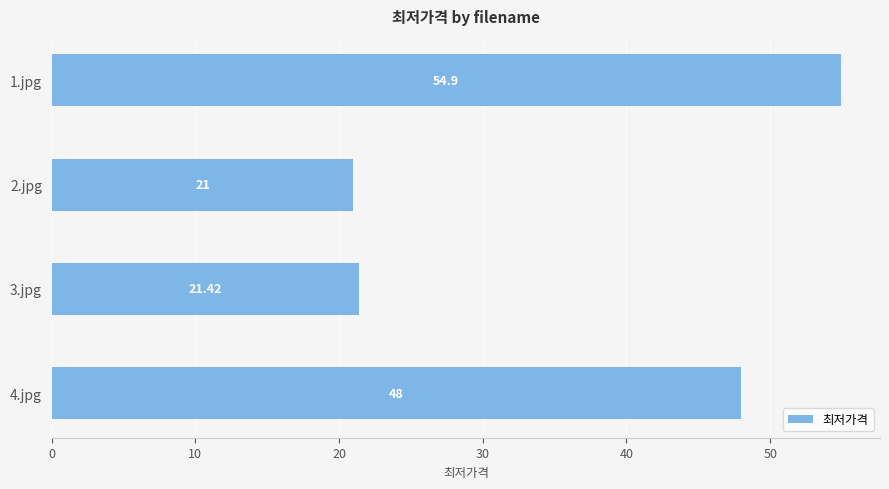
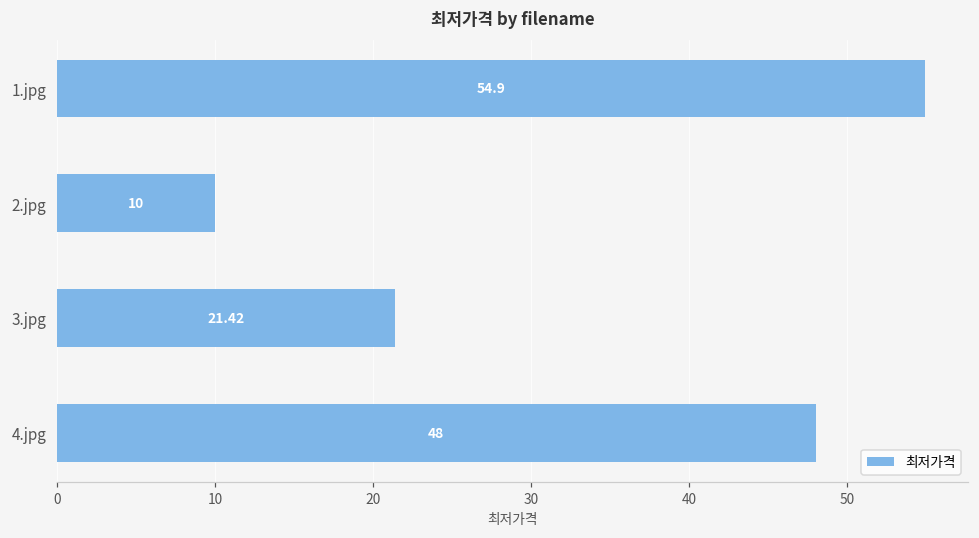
2.jpg: 21 -> 10
